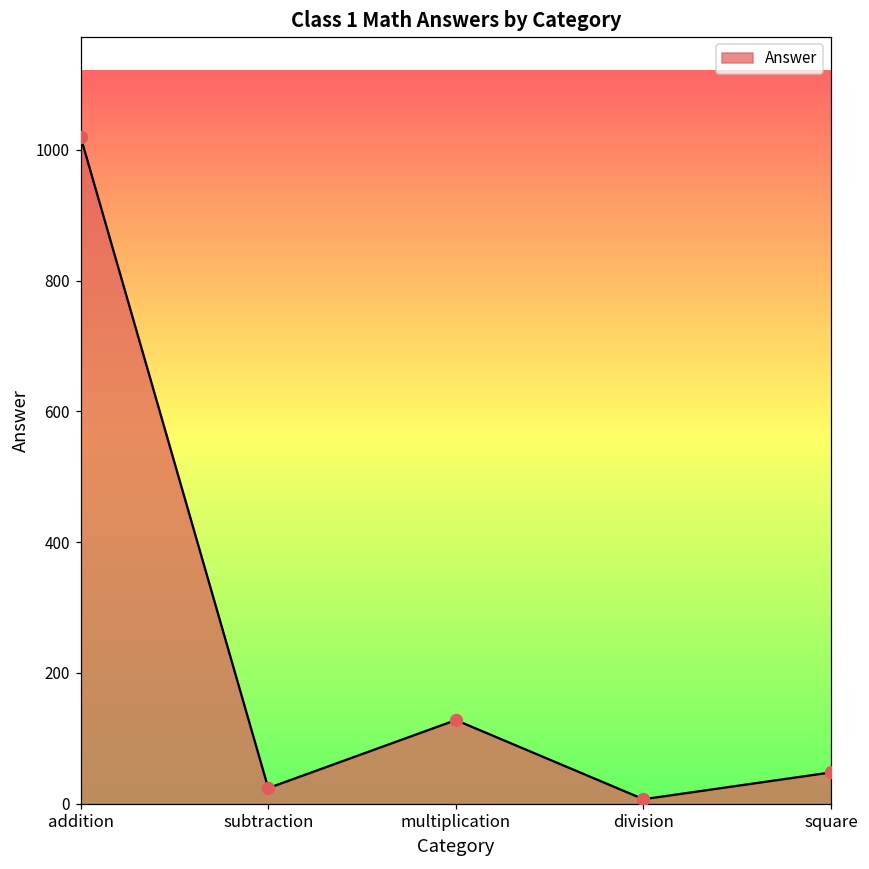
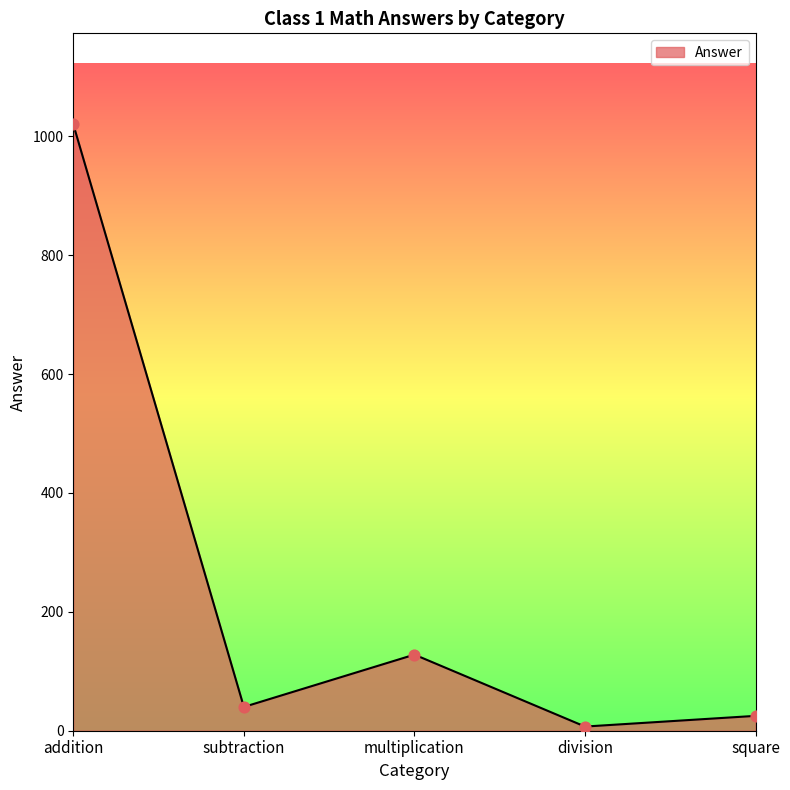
subtraction: 20 -> 40
square: 50 -> 30
